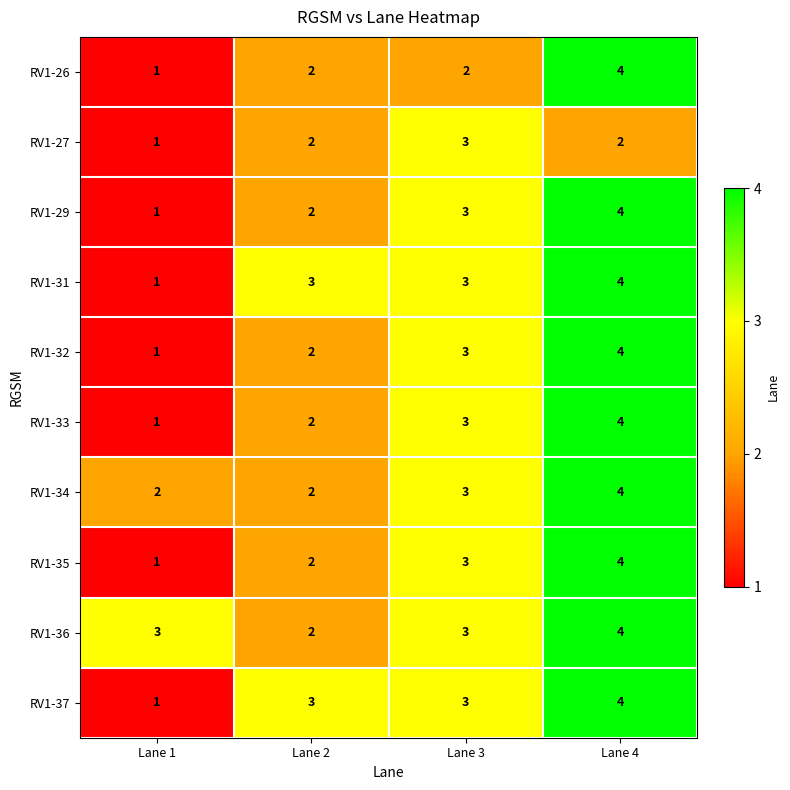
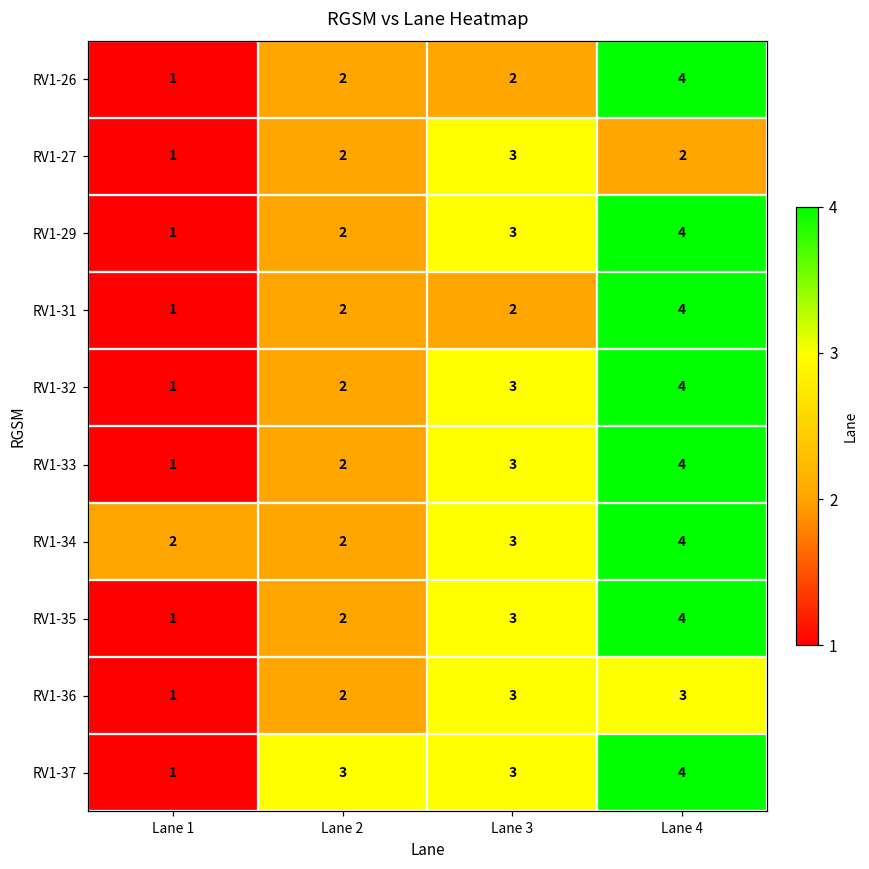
RV1-31, Lane 2: 3 -> 2
RV1-31, Lane 3: 3 -> 2
RV1-36, Lane 1: 3 -> 1
RV1-36, Lane 4: 4 -> 3
